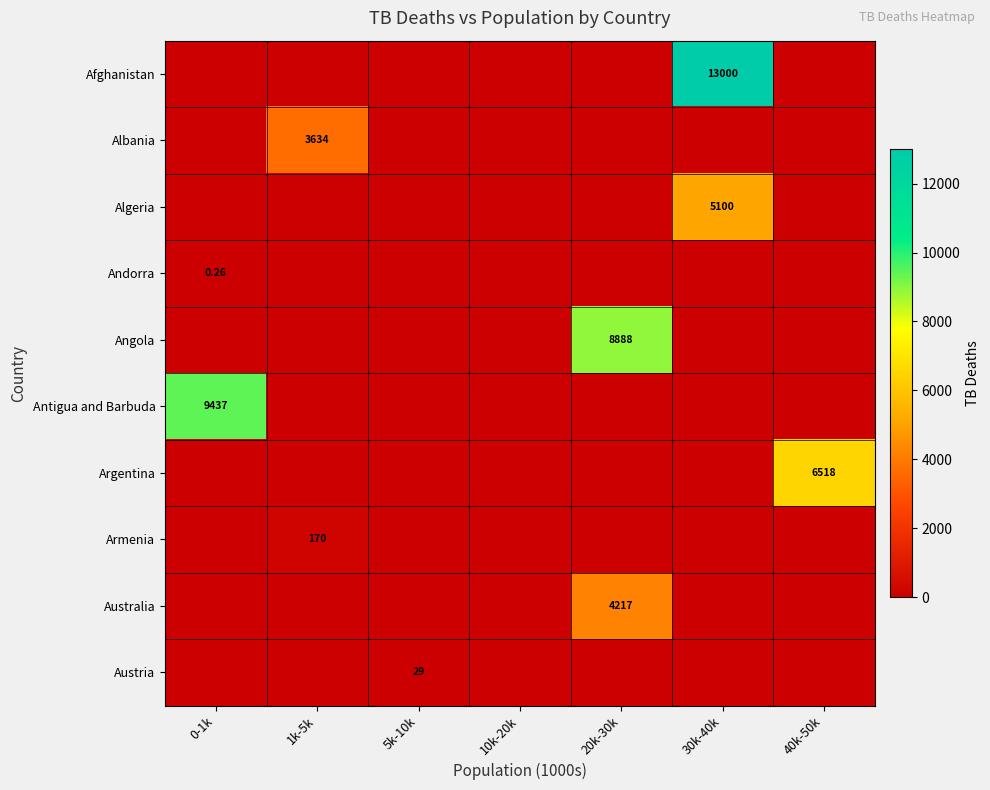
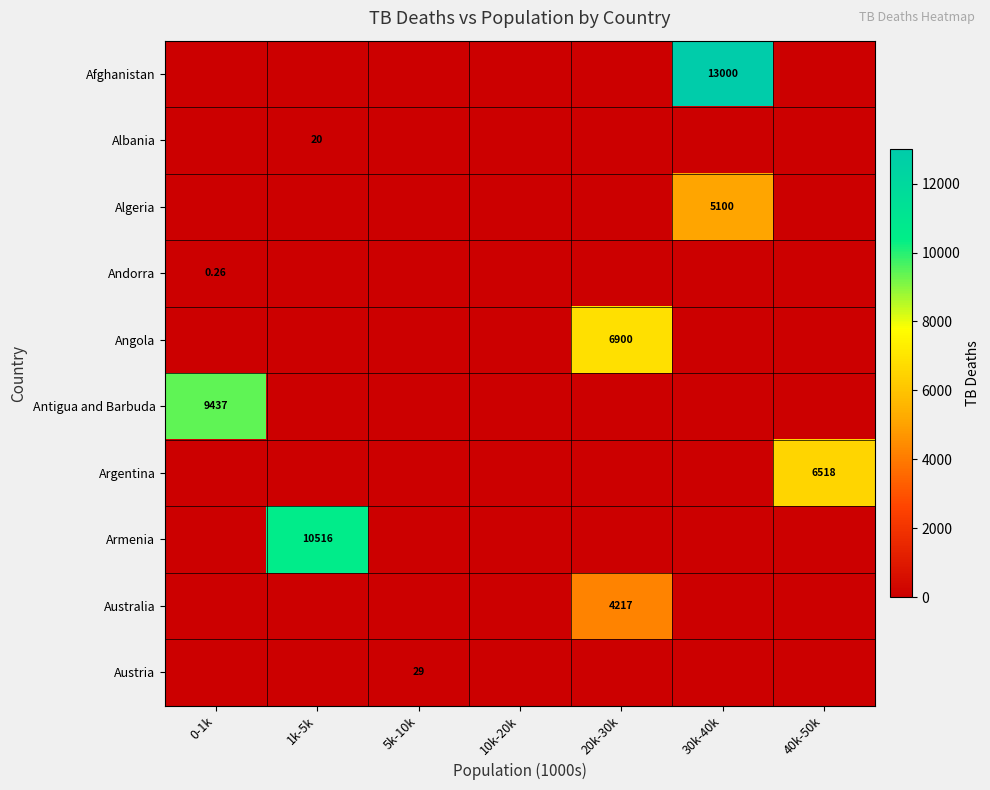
Albania, 1k-5k: 3634 -> 20
Angola, 20k-30k: 8888 -> 6900
Armenia, 1k-5k: 170 -> 10516
